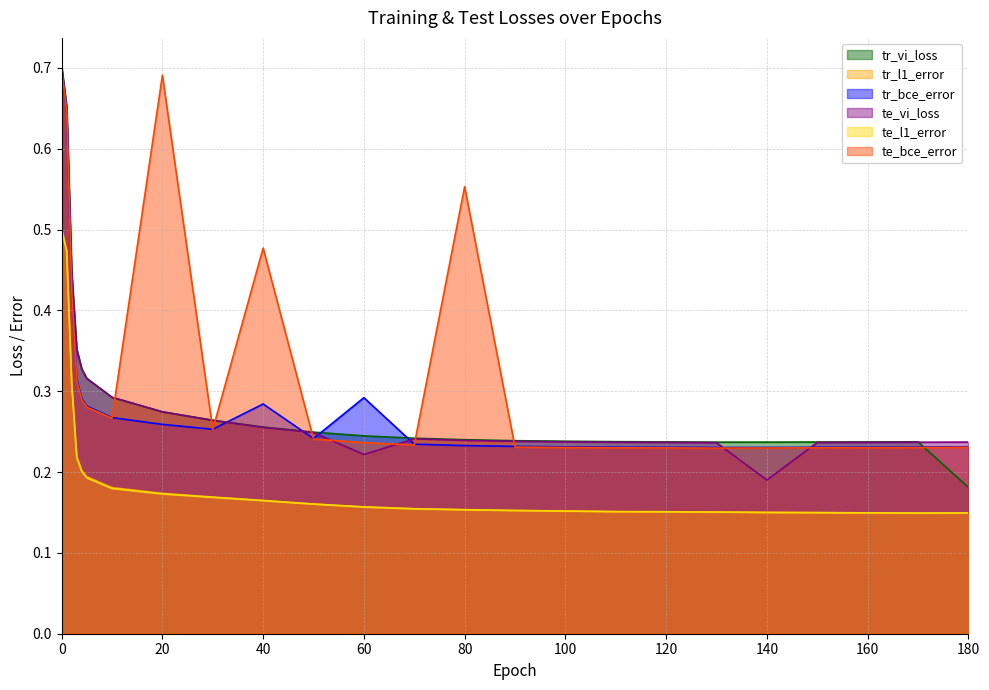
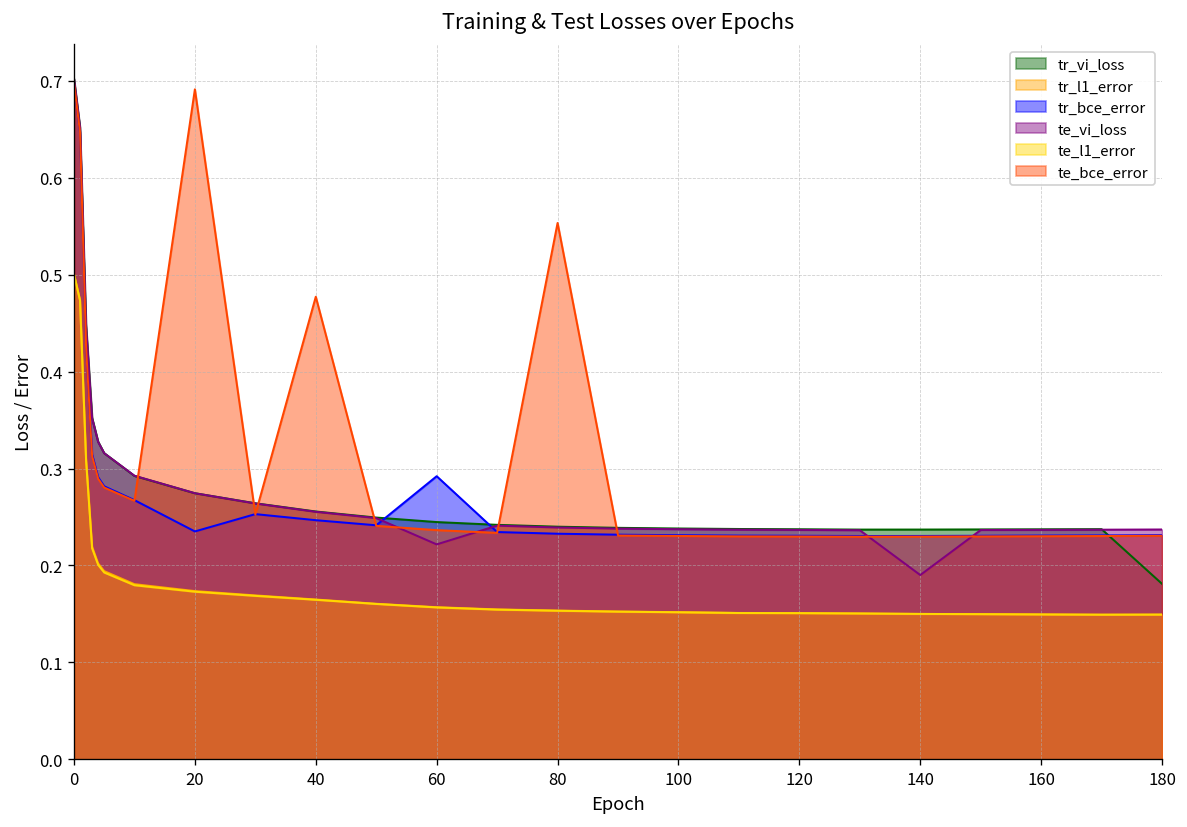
tr_bce_error, 20: 0.26 -> 0.24
tr_bce_error, 40: 0.28 -> 0.25
